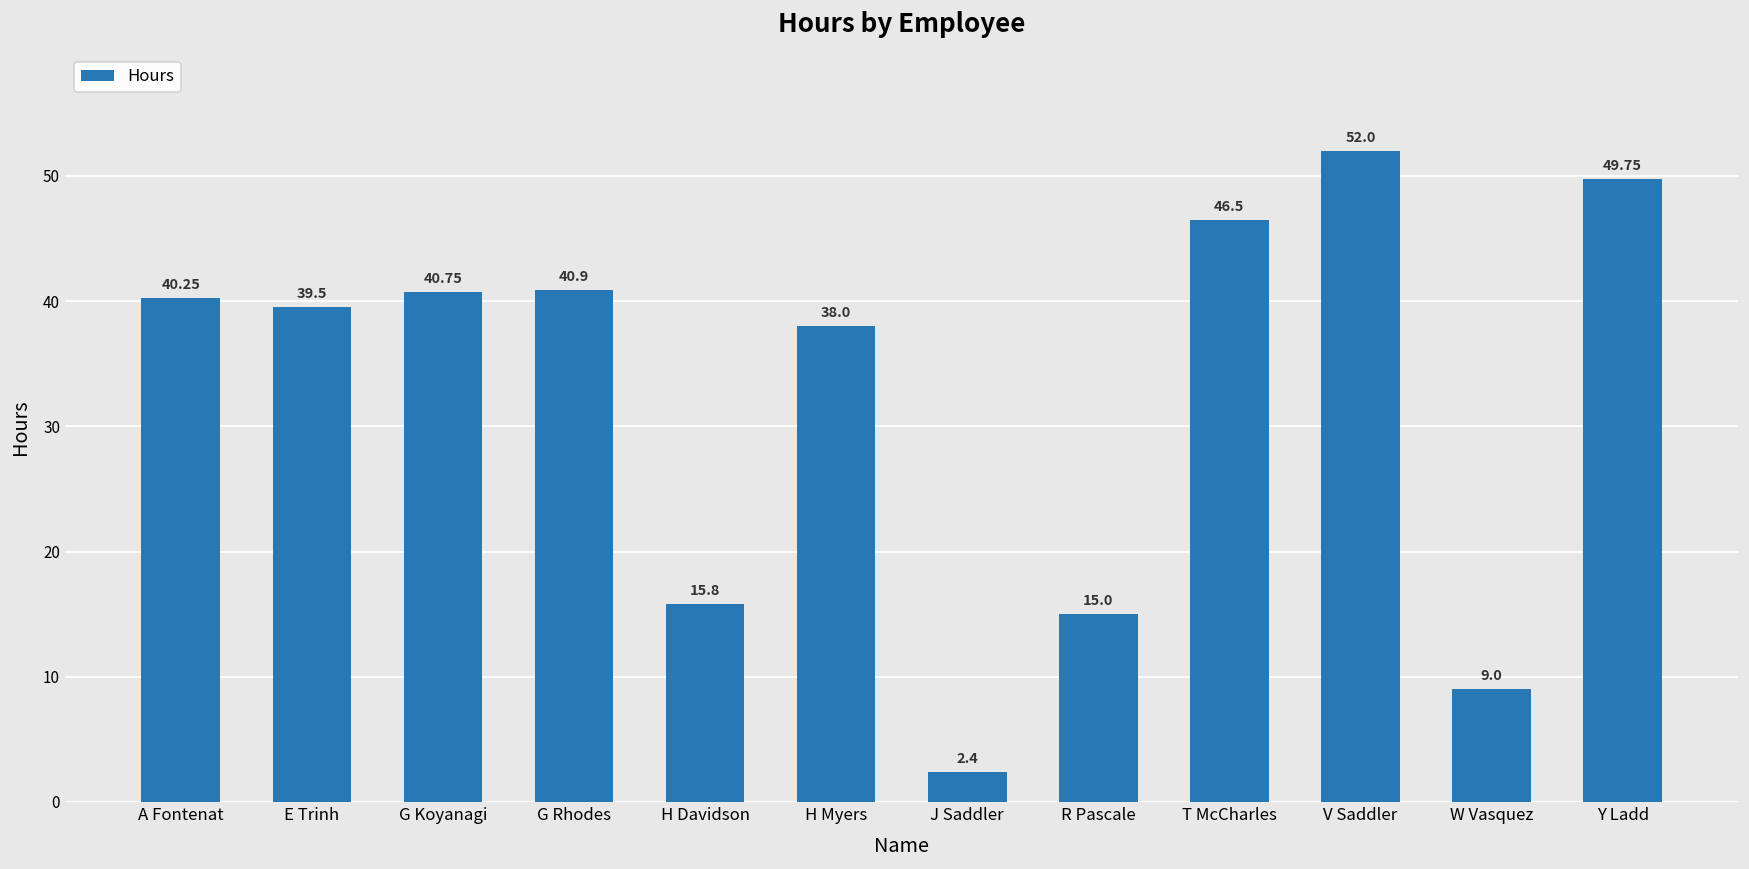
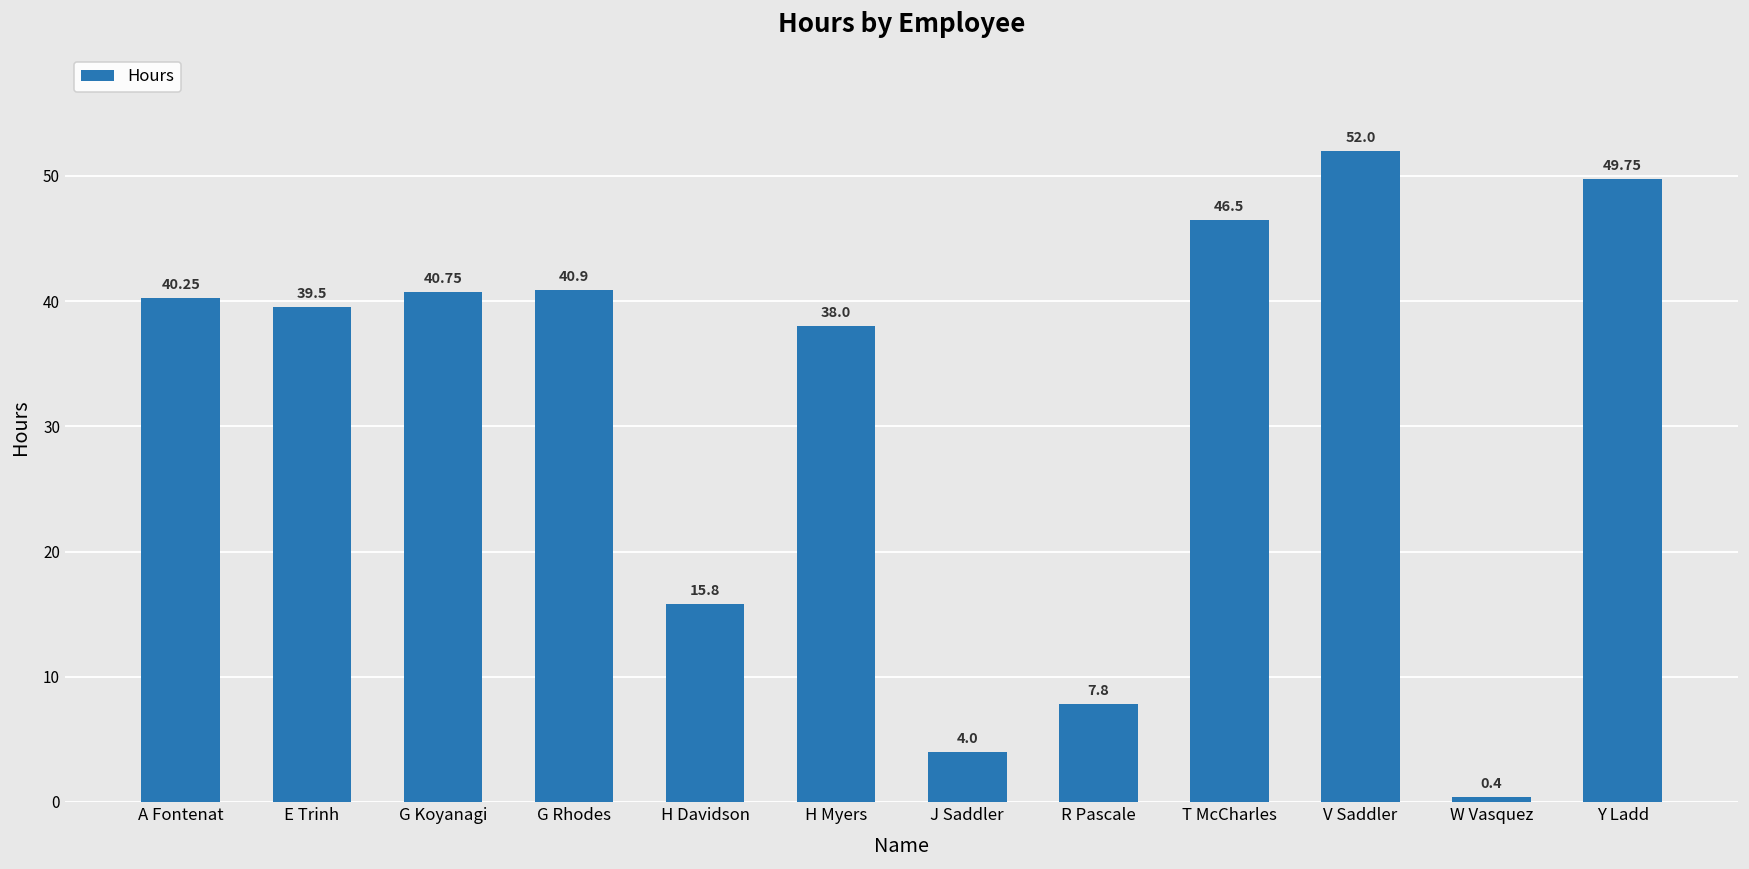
J Saddler: 2.4 -> 4.0
R Pascale: 15.0 -> 7.8
W Vasquez: 9.0 -> 0.4
